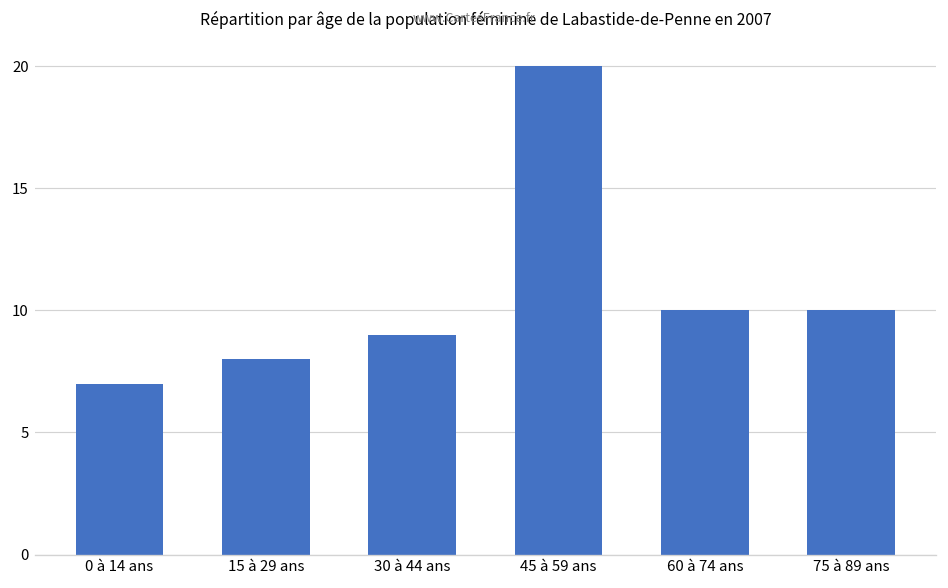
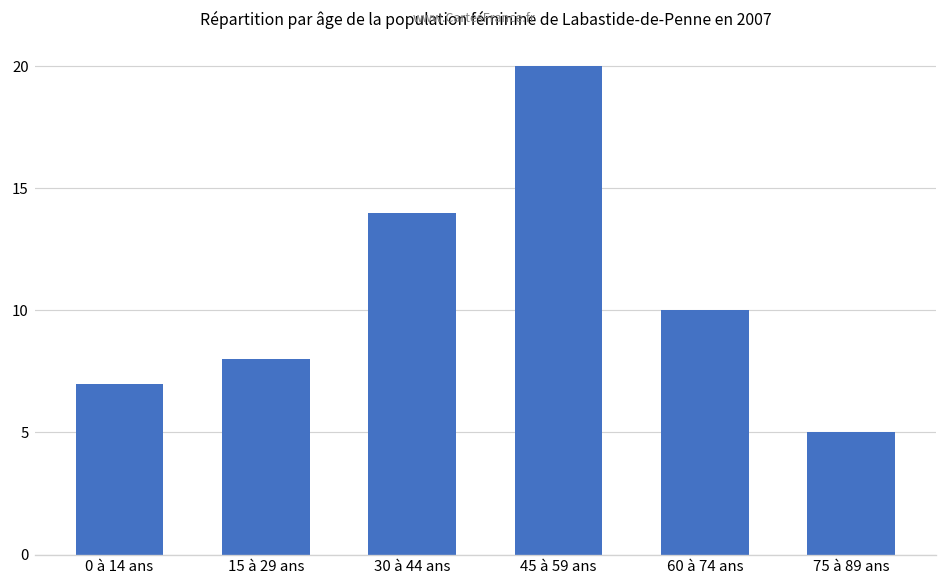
30 à 44 ans: 9 -> 14
75 à 89 ans: 10 -> 5
